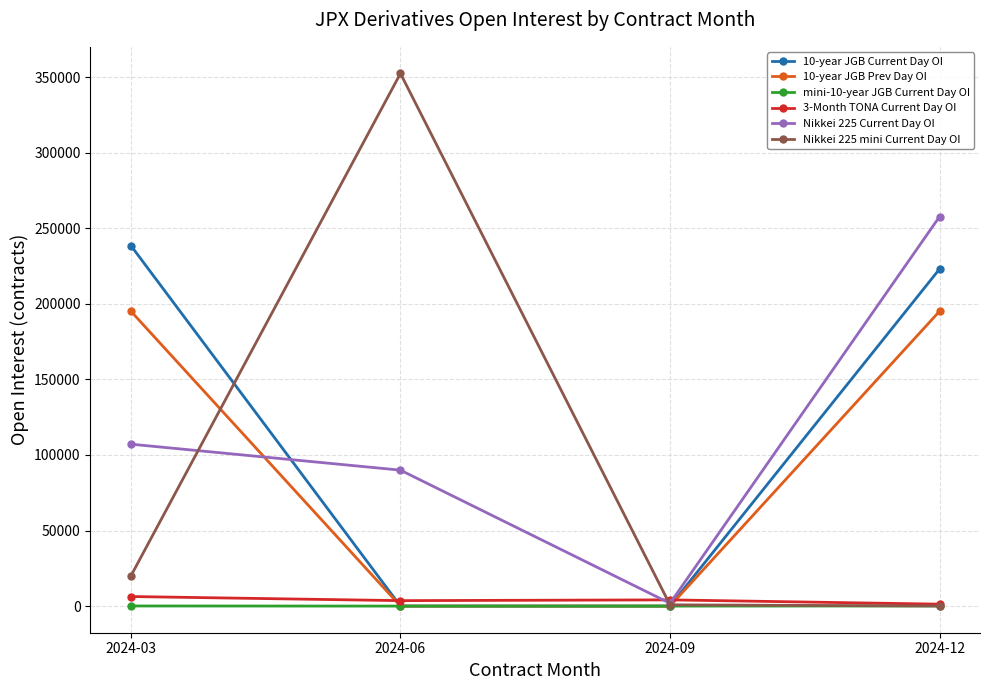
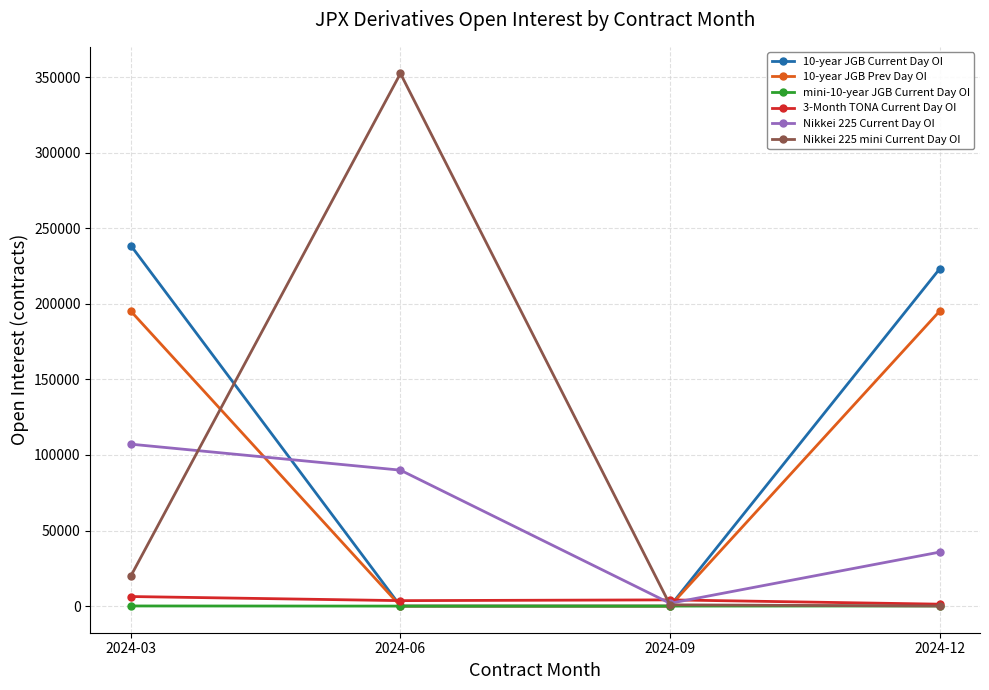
Nikkei 225 Current Day OI, 2024-12: 258000 -> 36000
